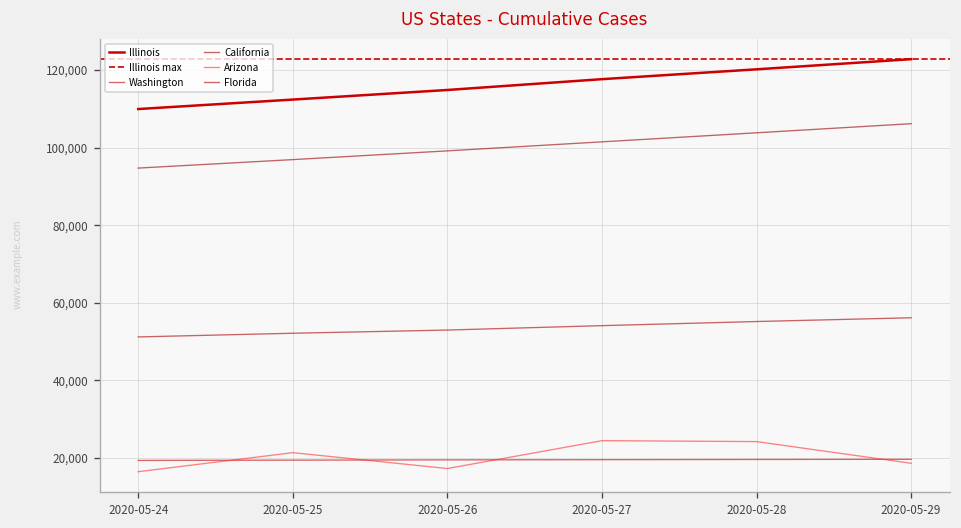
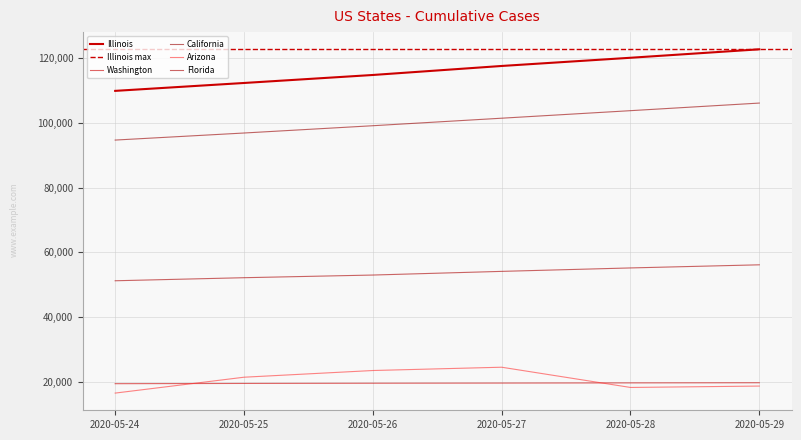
Arizona, 2020-05-26: 17,000 -> 23,000
Arizona, 2020-05-28: 24,000 -> 18,000
